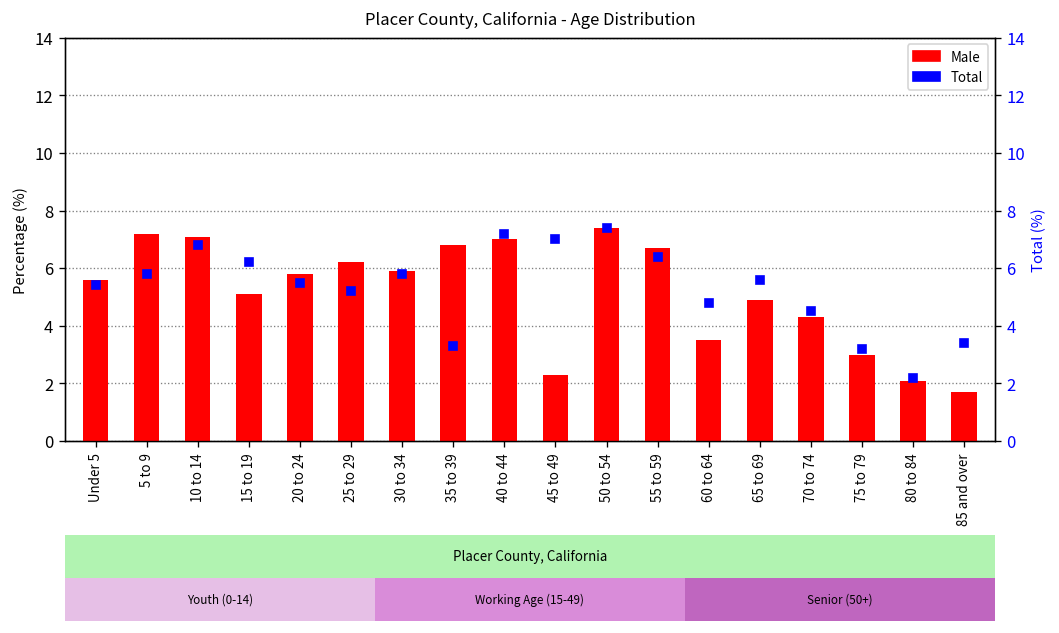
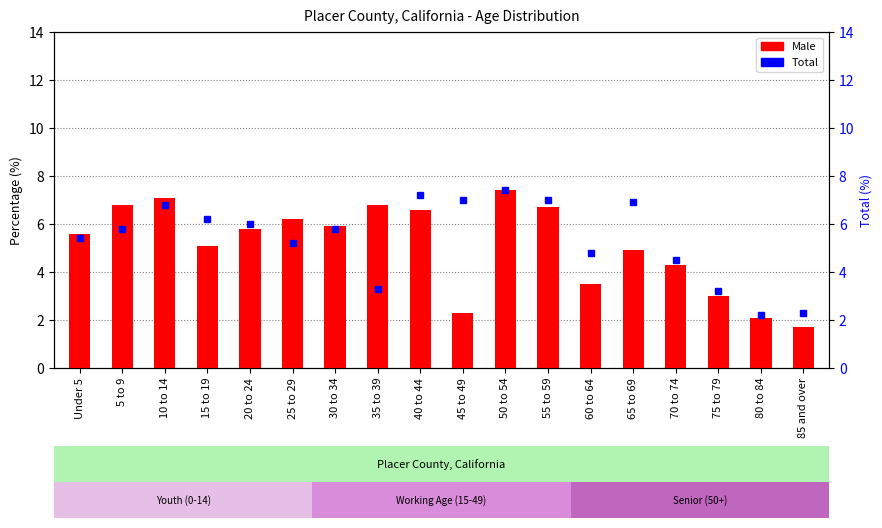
Male, 5 to 9: 7.2 -> 6.8
Male, 40 to 44: 7.0 -> 6.6
Total, 20 to 24: 5.5 -> 6.0
Total, 55 to 59: 6.4 -> 7.0
Total, 65 to 69: 5.6 -> 6.9
Total, 85 and over: 3.4 -> 2.3
